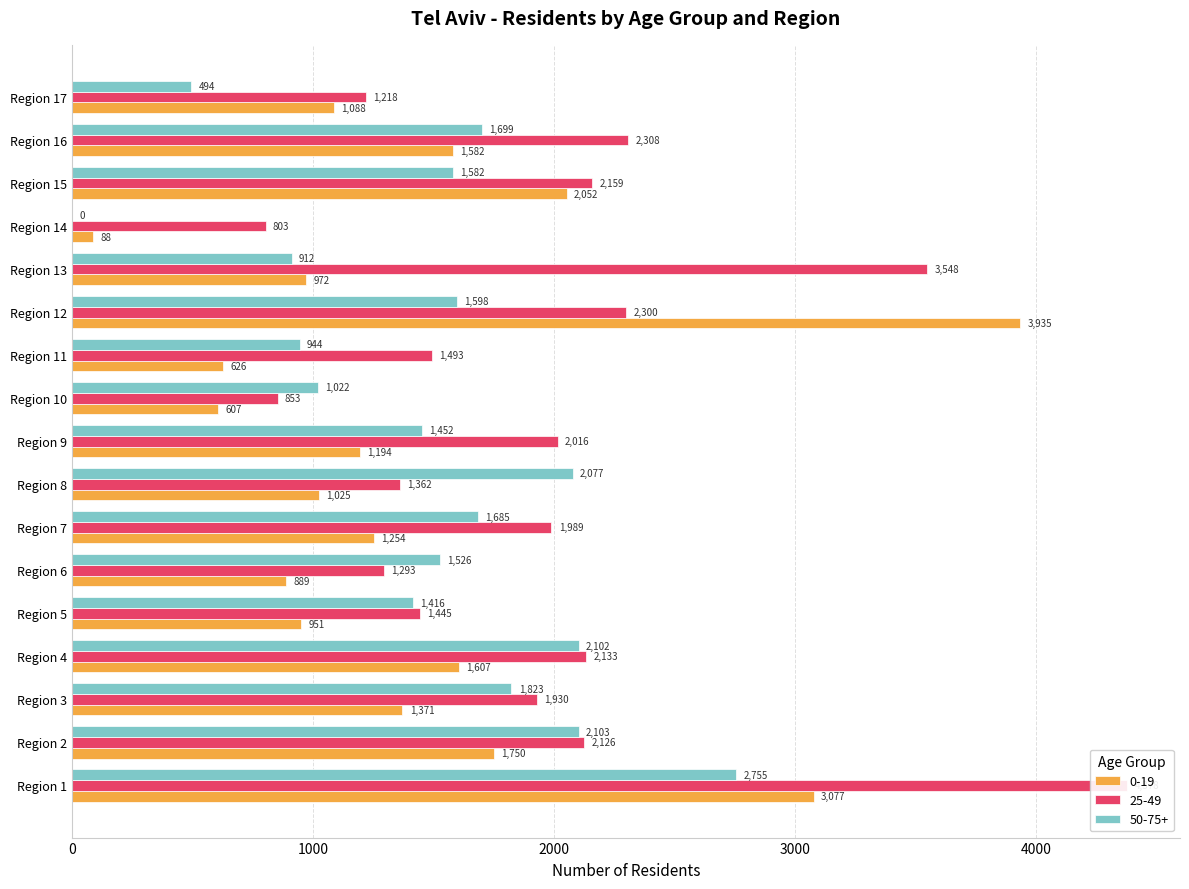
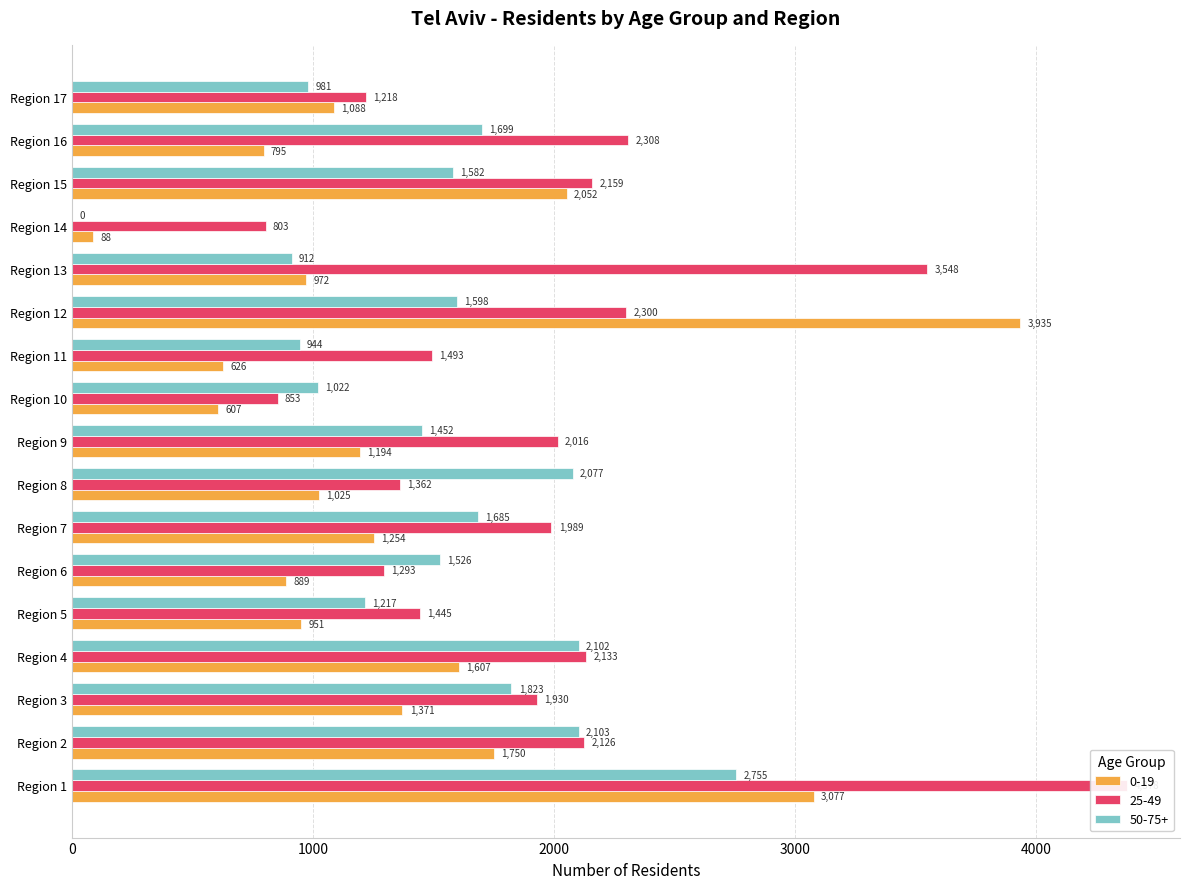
50-75+, Region 17: 494 -> 981
0-19, Region 16: 1,582 -> 795
50-75+, Region 5: 1,416 -> 1,217
